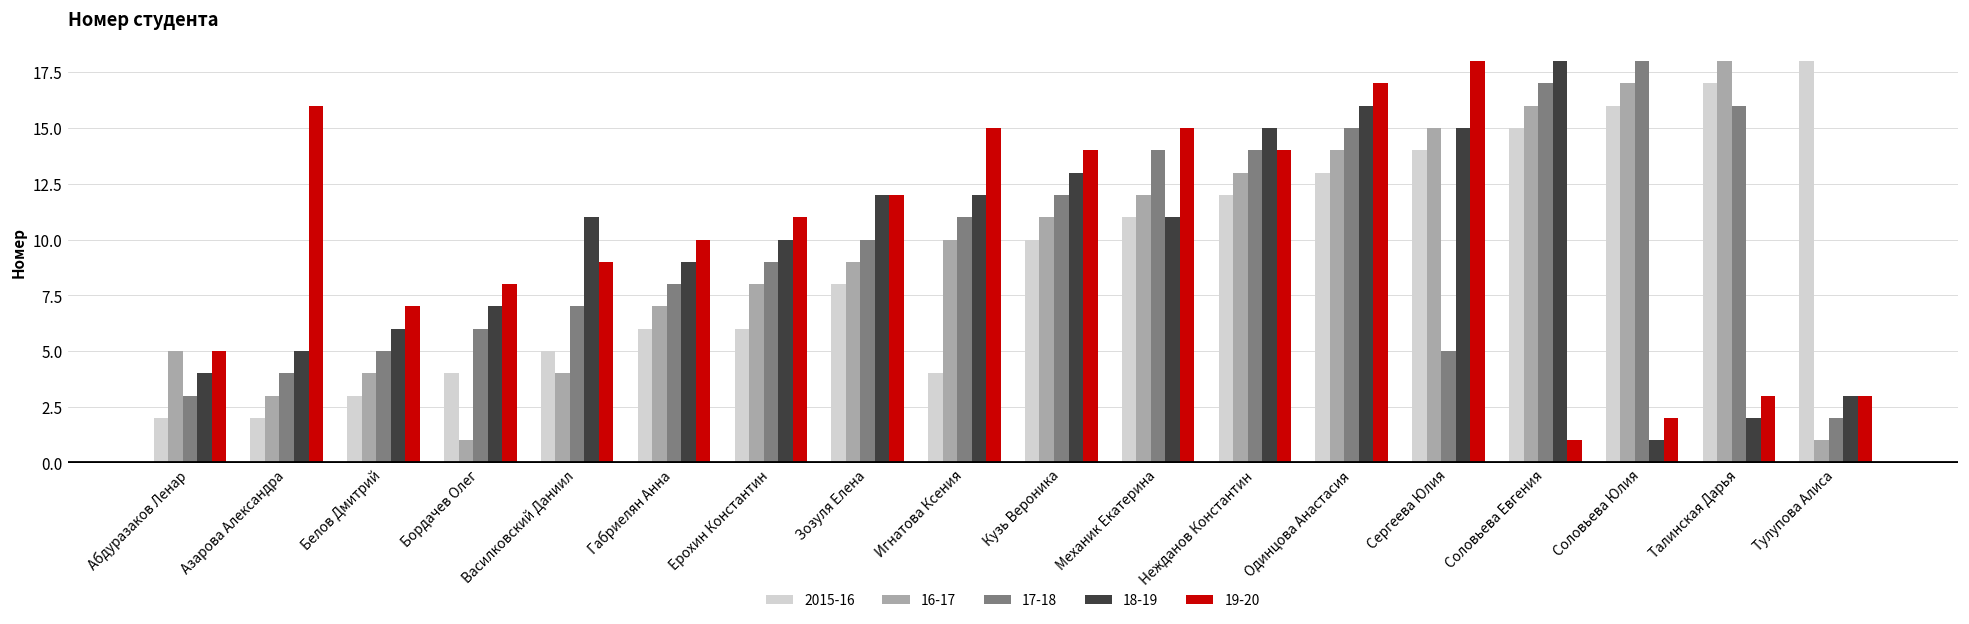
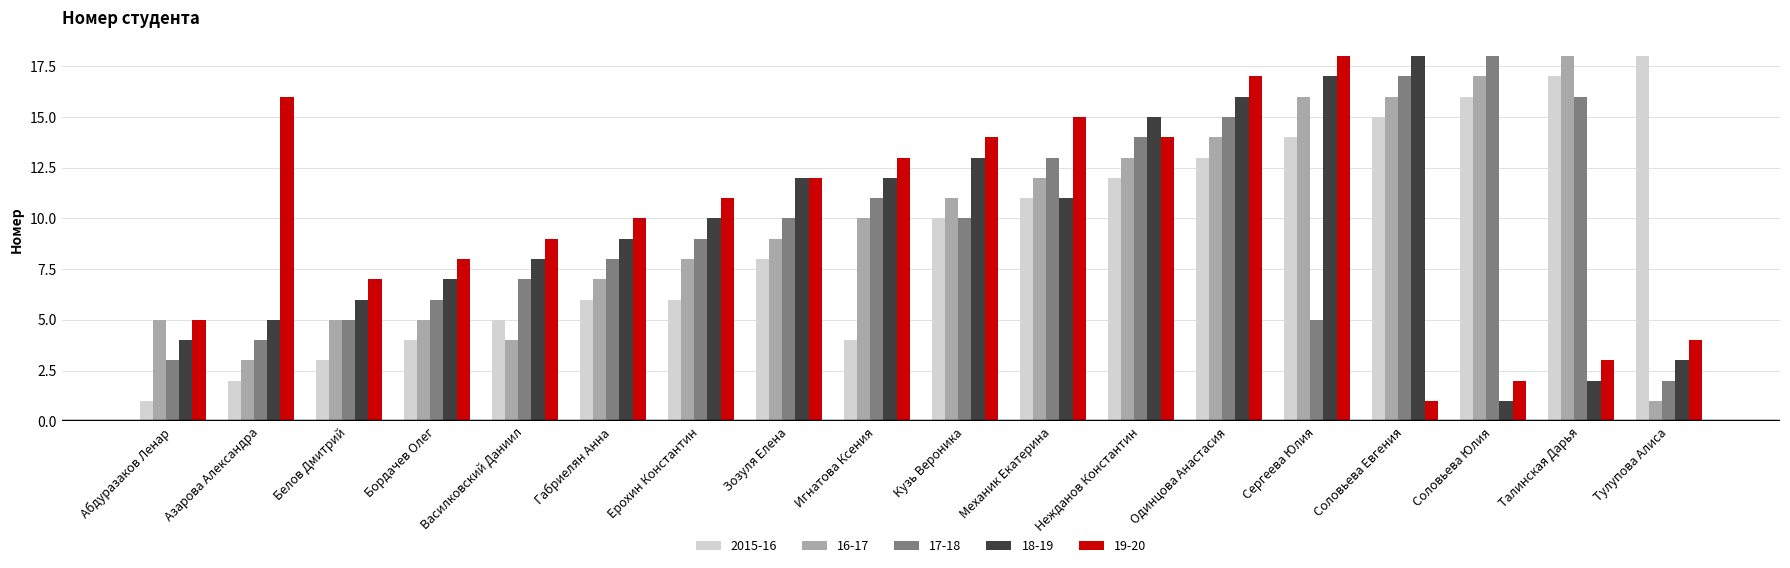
2015-16, Абдуразаков Ленар: 2 -> 1
16-17, Белов Дмитрий: 4 -> 5
16-17, Бордачев Олег: 1 -> 5
18-19, Василковский Даниил: 11 -> 8
19-20, Игнатова Ксения: 15 -> 13
17-18, Кузь Вероника: 12 -> 10
17-18, Механик Екатерина: 14 -> 13
16-17, Сергеева Юлия: 15 -> 16
18-19, Сергеева Юлия: 15 -> 17
19-20, Тулупова Алиса: 3 -> 4
